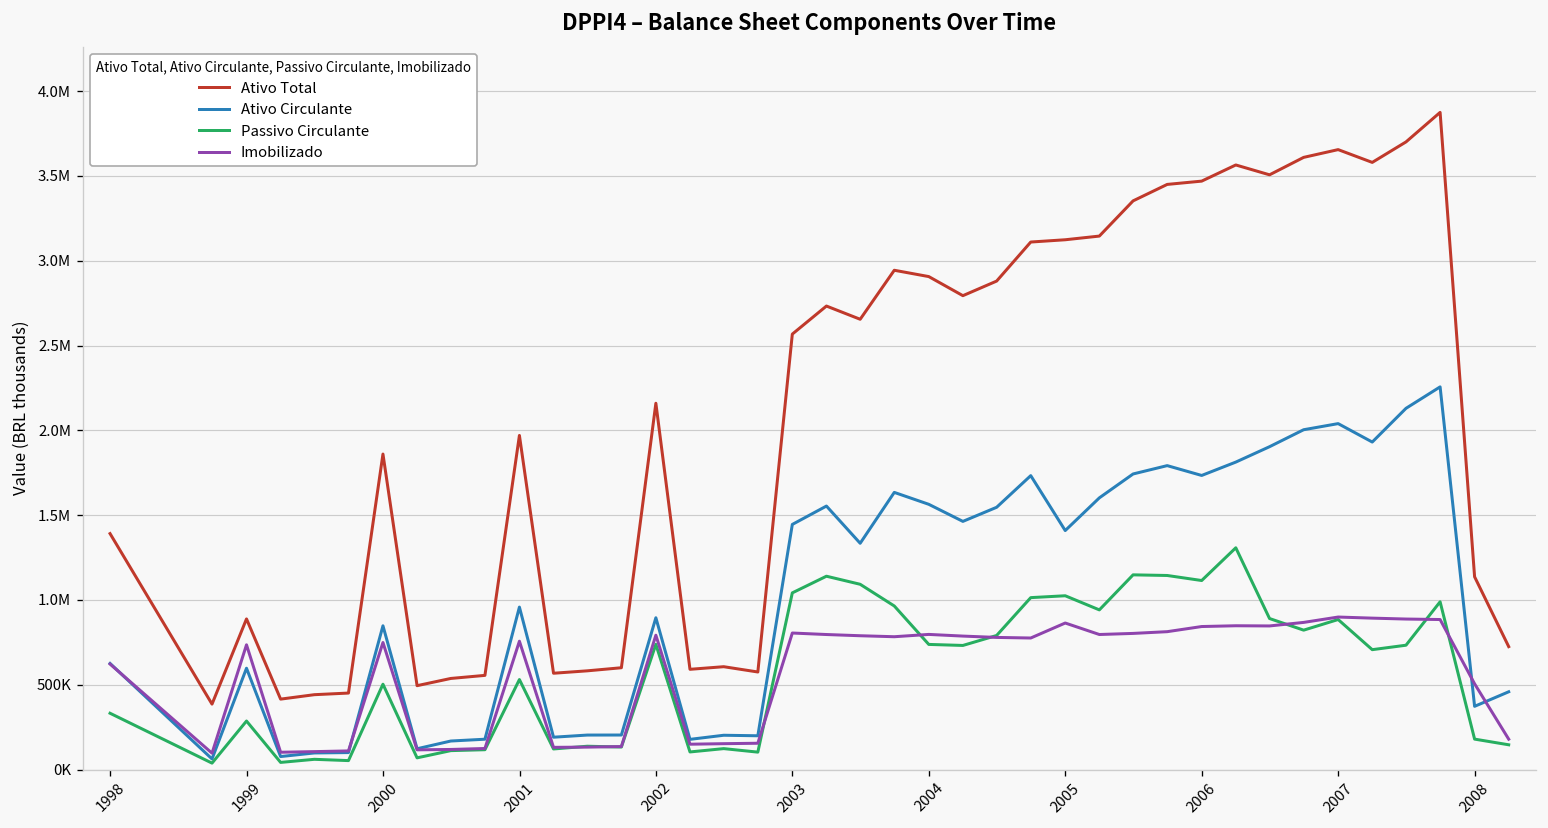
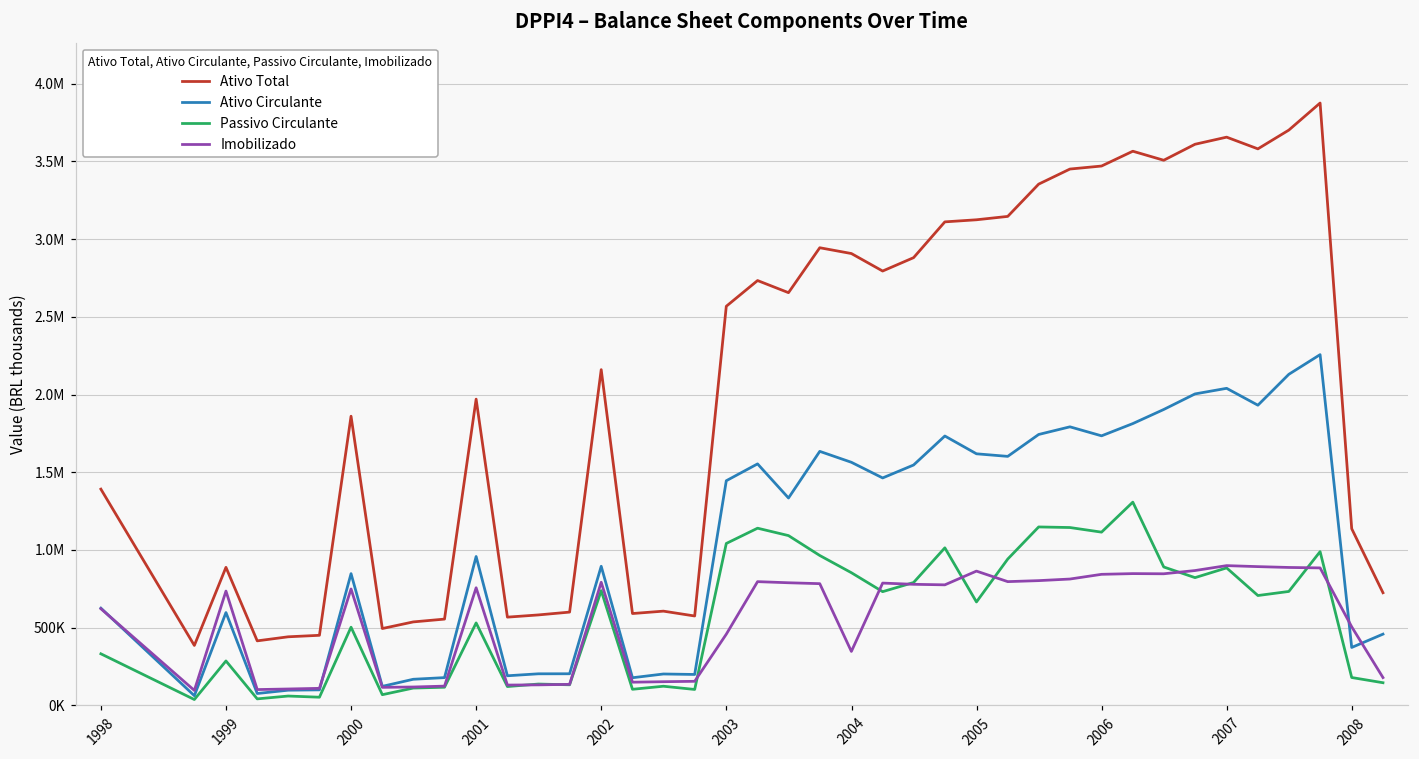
Imobilizado, 2003: 810000 -> 460000
Passivo Circulante, 2004: 740000 -> 850000
Imobilizado, 2004: 800000 -> 350000
Ativo Circulante, 2005: 1410000 -> 1620000
Passivo Circulante, 2005: 1020000 -> 670000
